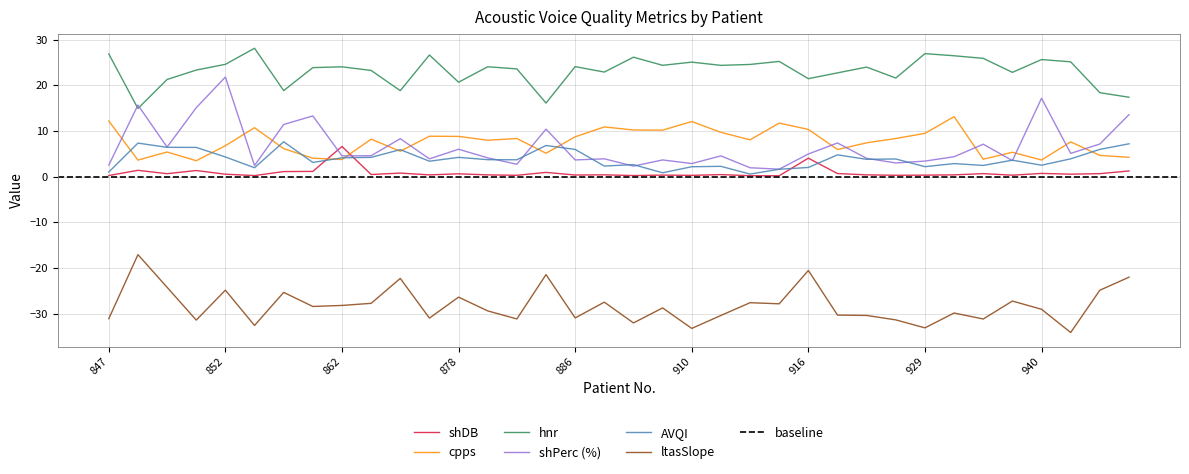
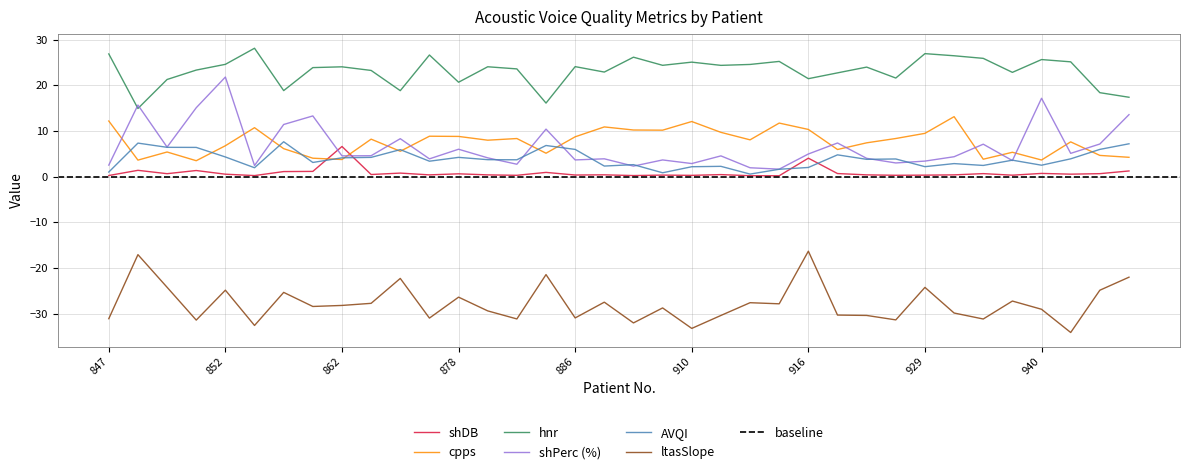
ltasSlope, 916: -21 -> -16
ltasSlope, 929: -33 -> -24
